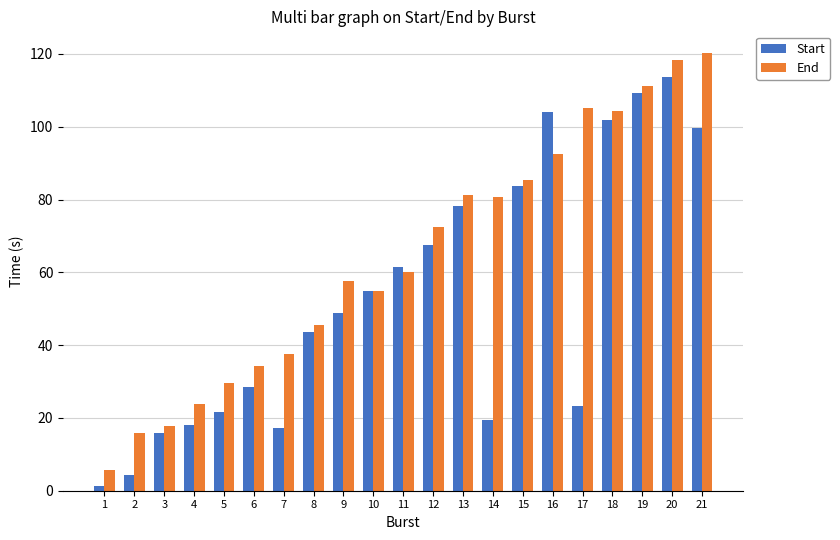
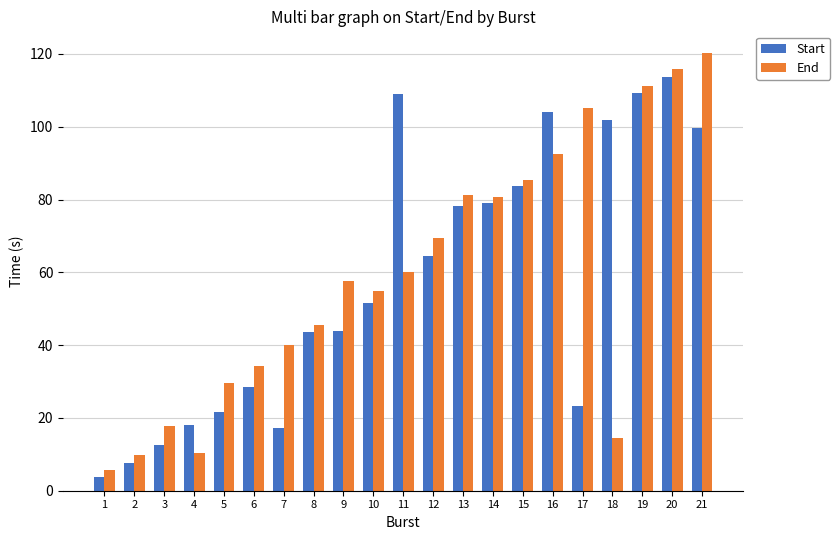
Start, 1: 1 -> 4
Start, 2: 4 -> 8
End, 2: 16 -> 10
Start, 3: 16 -> 13
End, 4: 24 -> 10
End, 7: 38 -> 40
Start, 9: 49 -> 44
Start, 10: 55 -> 52
Start, 11: 62 -> 109
Start, 12: 68 -> 65
End, 12: 73 -> 69
Start, 14: 19 -> 79
End, 18: 104 -> 15
End, 20: 118 -> 116
